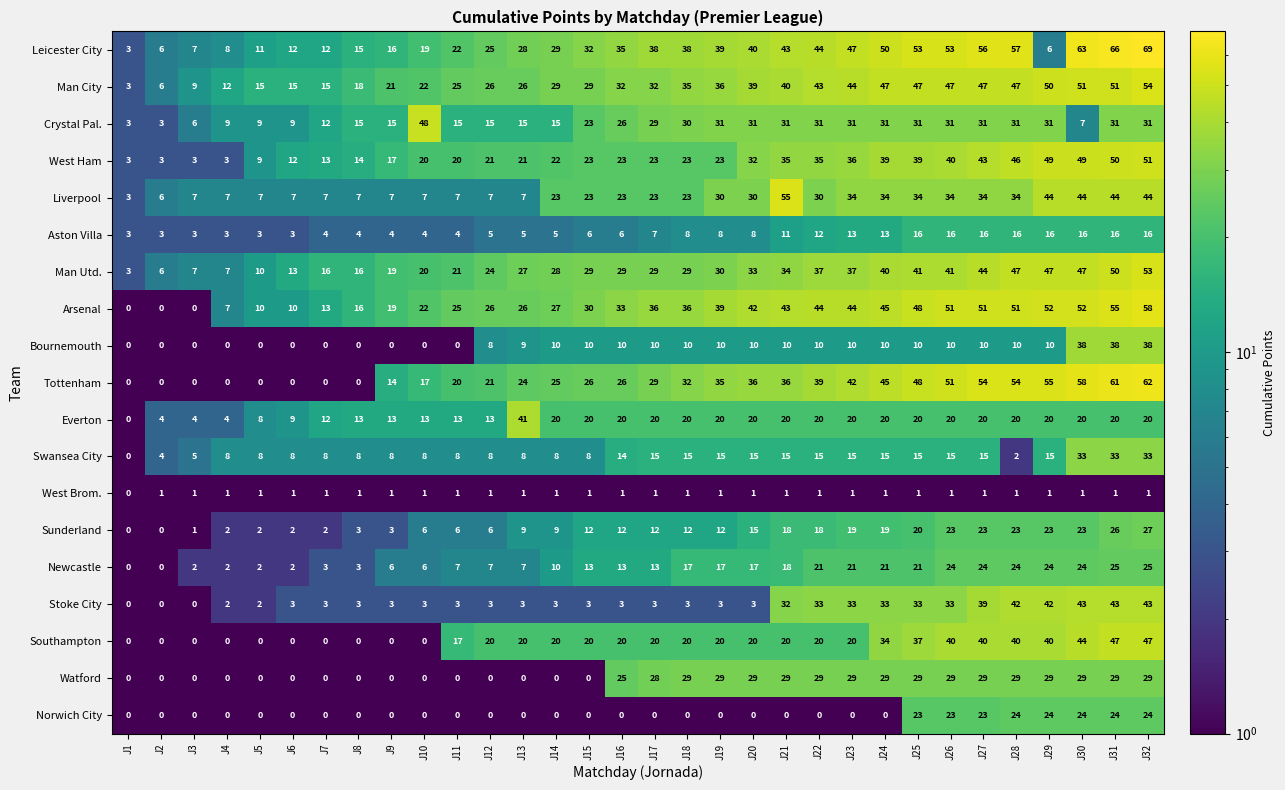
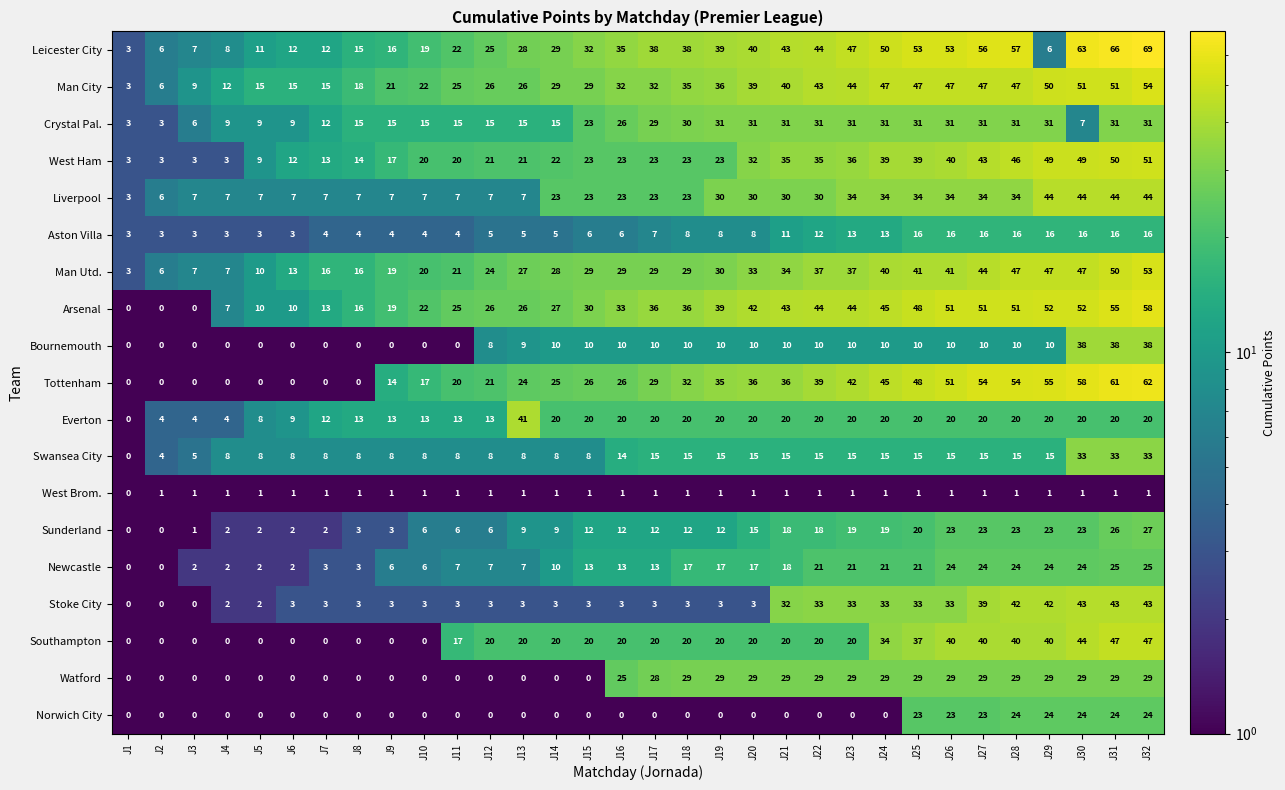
Crystal Pal., J10: 48 -> 15
Liverpool, J21: 55 -> 30
Swansea City, J28: 2 -> 15
